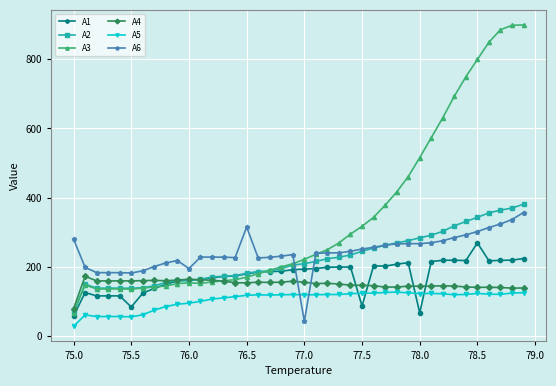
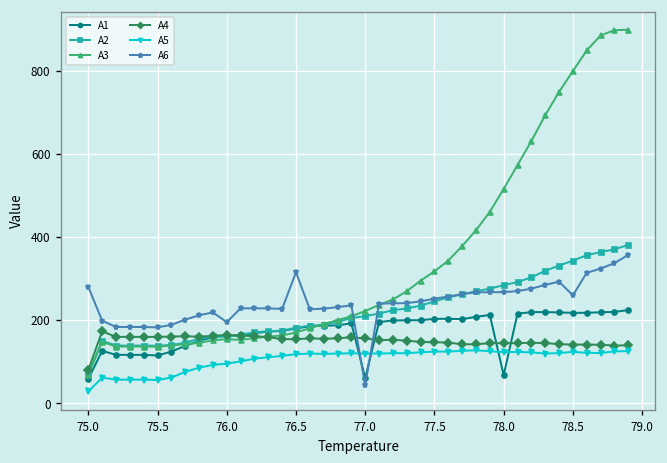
A1, 75.5: 80 -> 110
A1, 77.0: 190 -> 60
A1, 77.5: 90 -> 200
A1, 78.5: 270 -> 220
A6, 78.5: 300 -> 260
